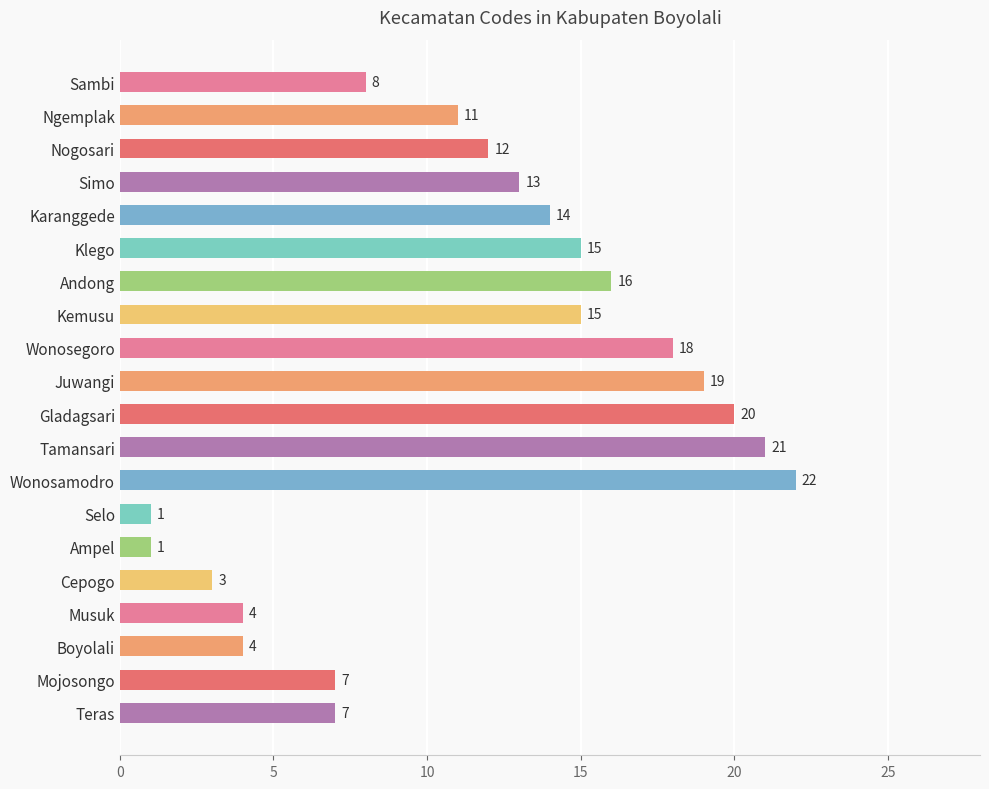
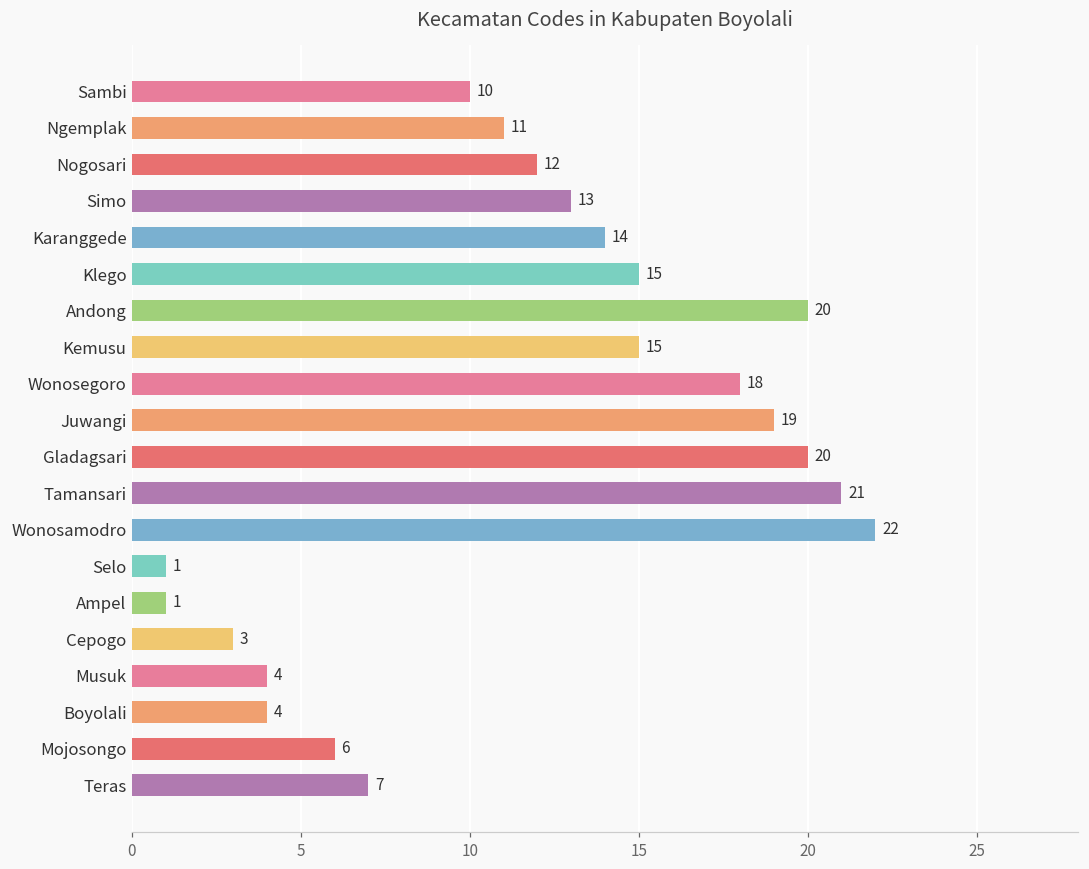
Sambi: 8 -> 10
Andong: 16 -> 20
Mojosongo: 7 -> 6
